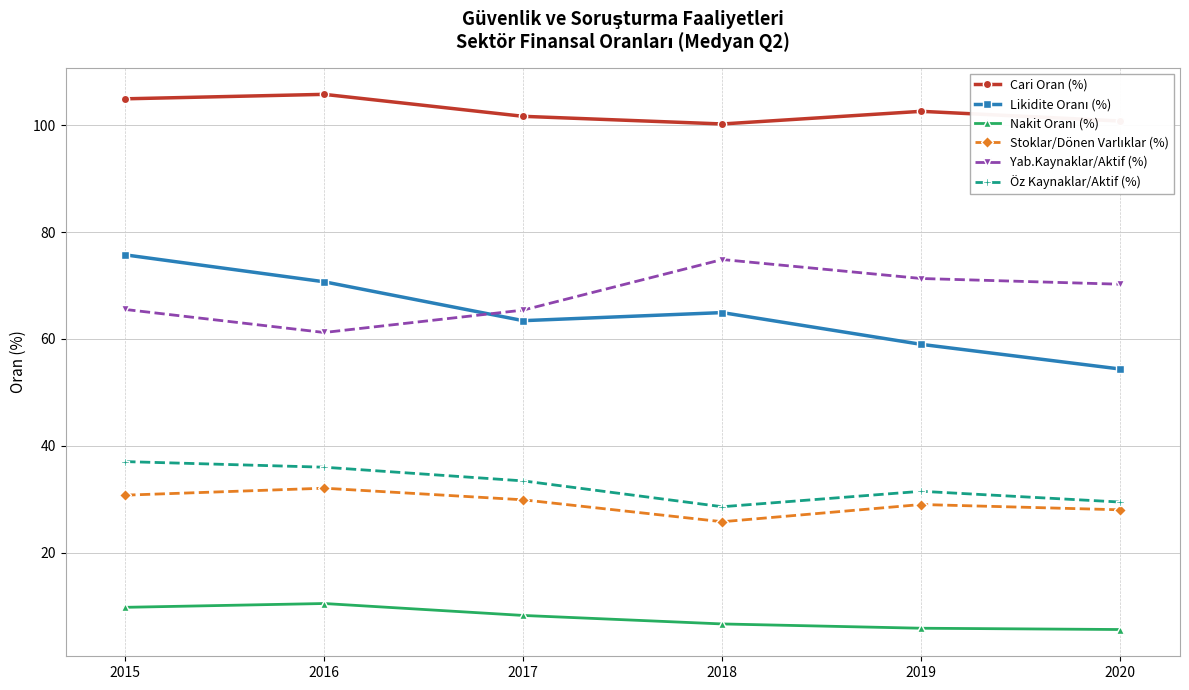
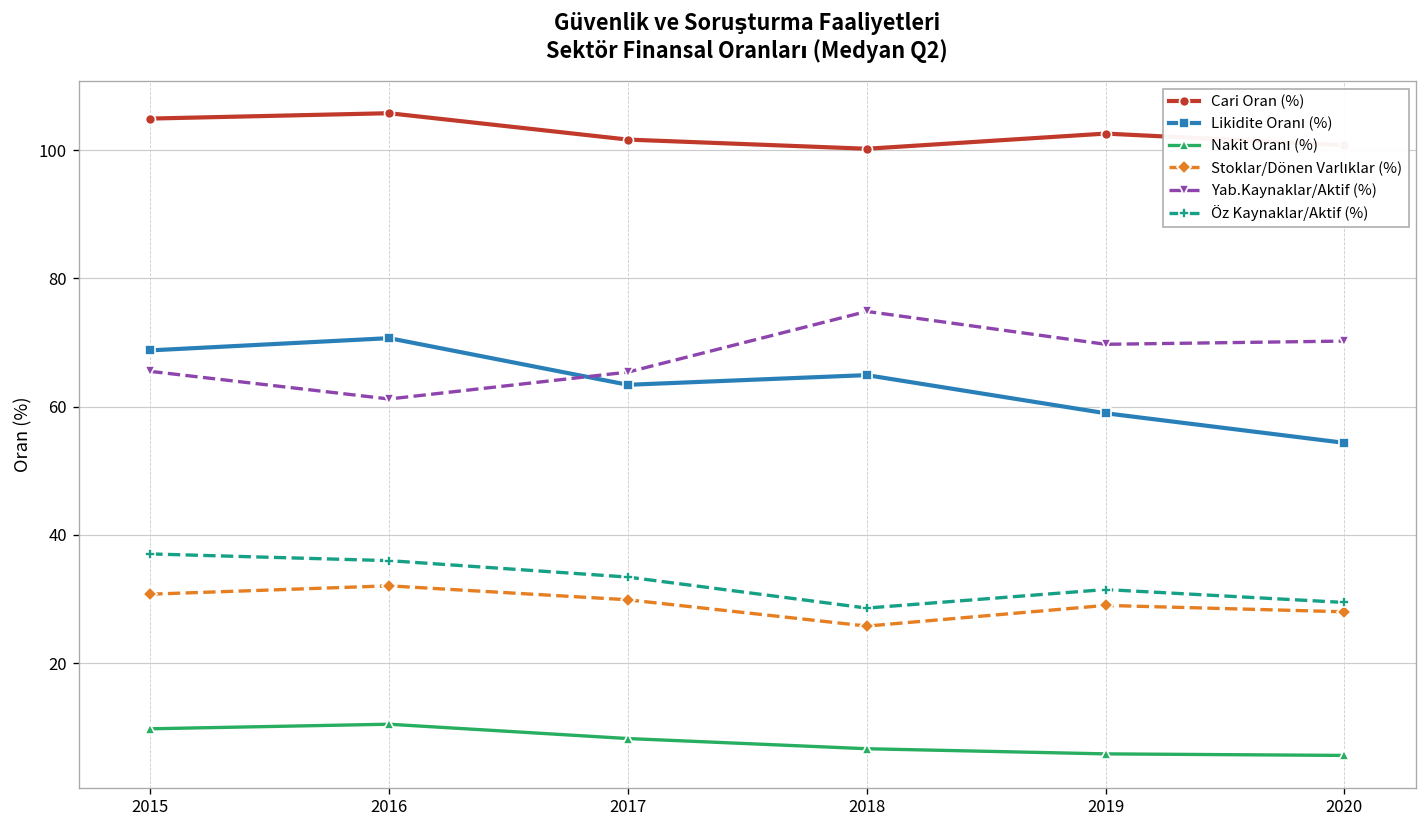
Likidite Oranı (%), 2015: 76 -> 69
Yab.Kaynaklar/Aktif (%), 2019: 71 -> 70
